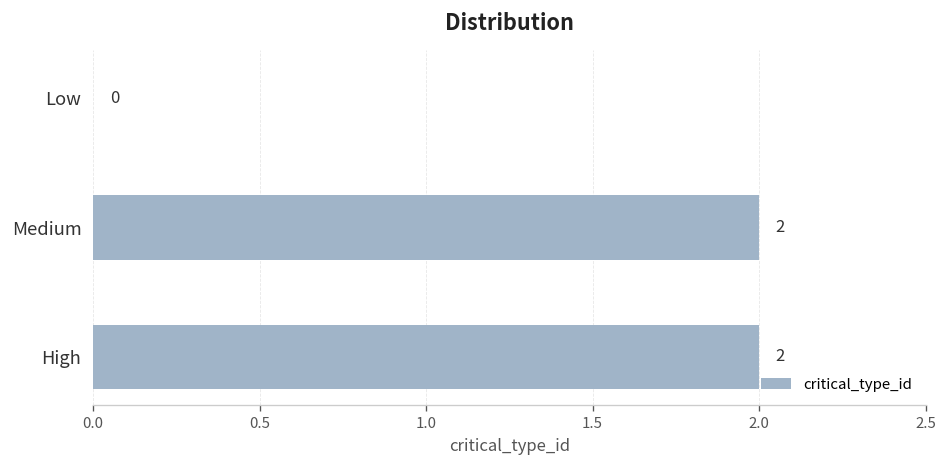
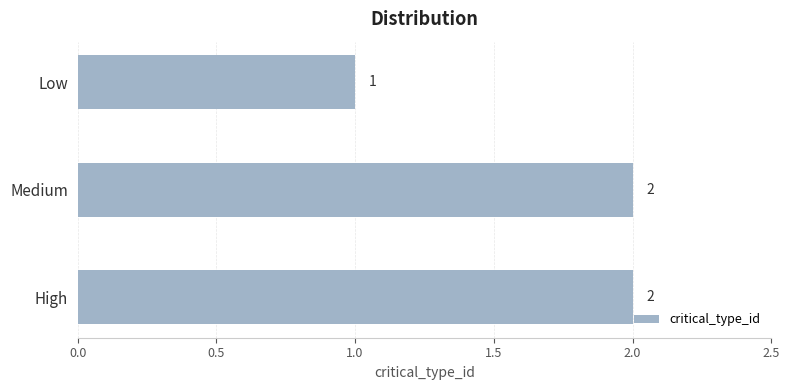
Low: 0 -> 1
